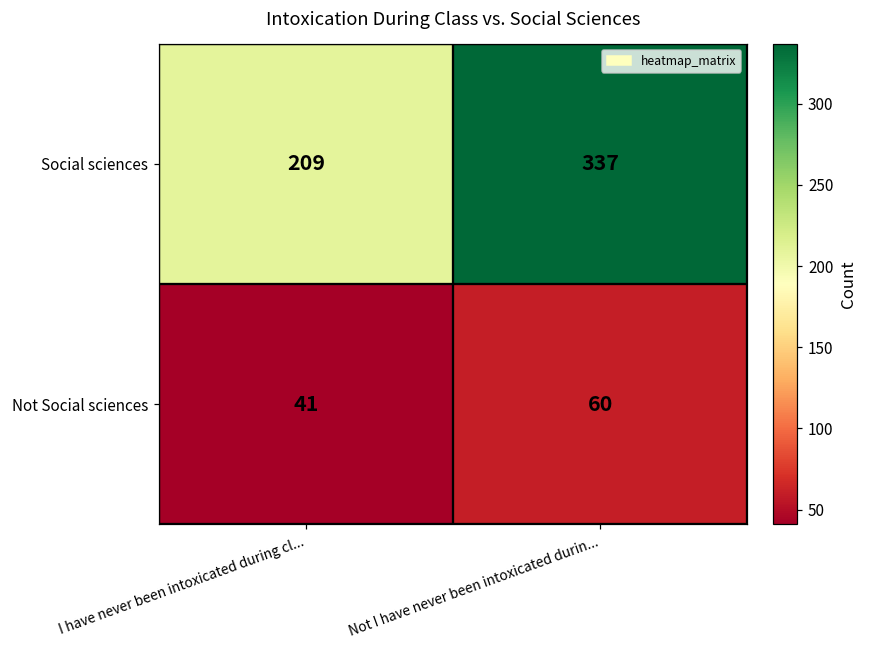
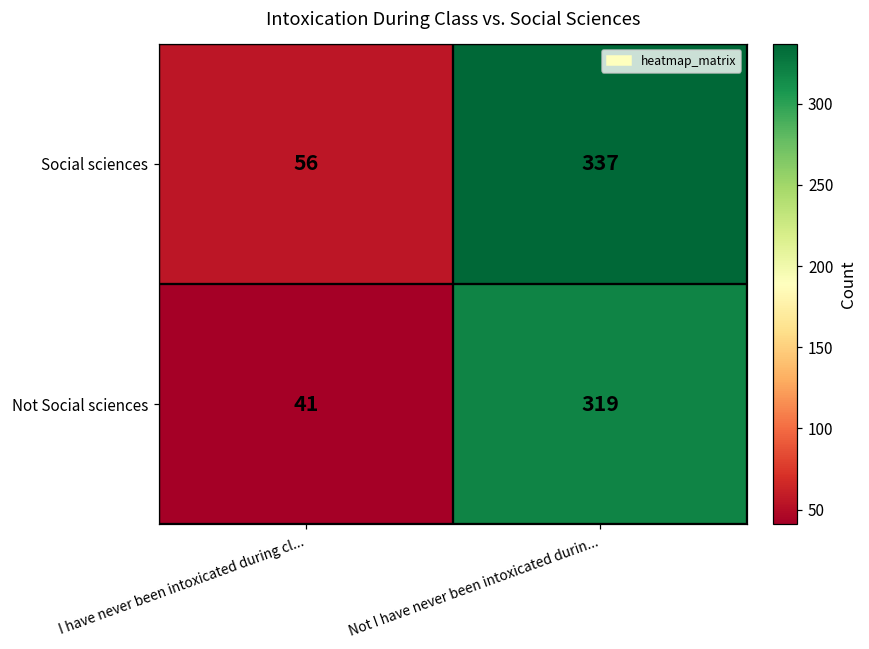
Social sciences, I have never been intoxicated during cl...: 209 -> 56
Not Social sciences, Not I have never been intoxicated durin...: 60 -> 319
